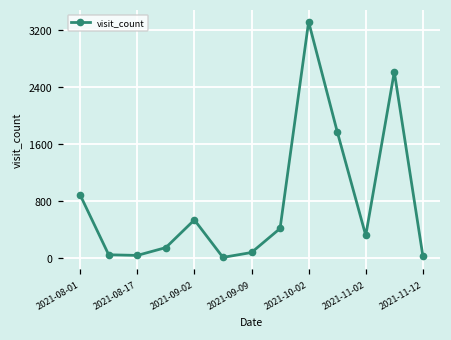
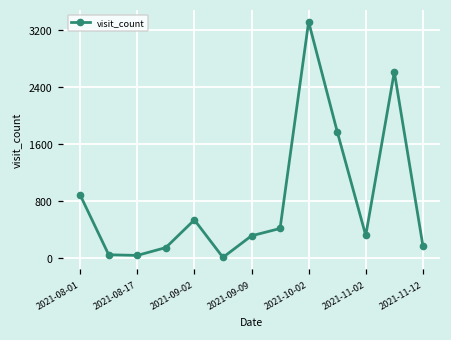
2021-09-09: 100 -> 300
2021-11-12: 0 -> 200
